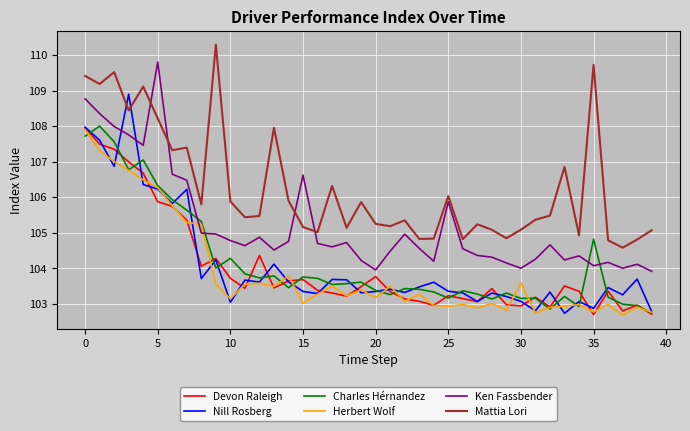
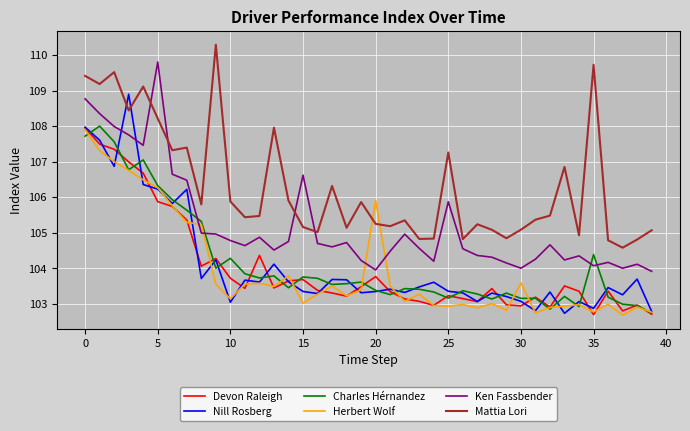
Herbert Wolf, 20: 103.2 -> 105.9
Mattia Lori, 25: 106.0 -> 107.3
Charles Hérnandez, 35: 104.8 -> 104.4
